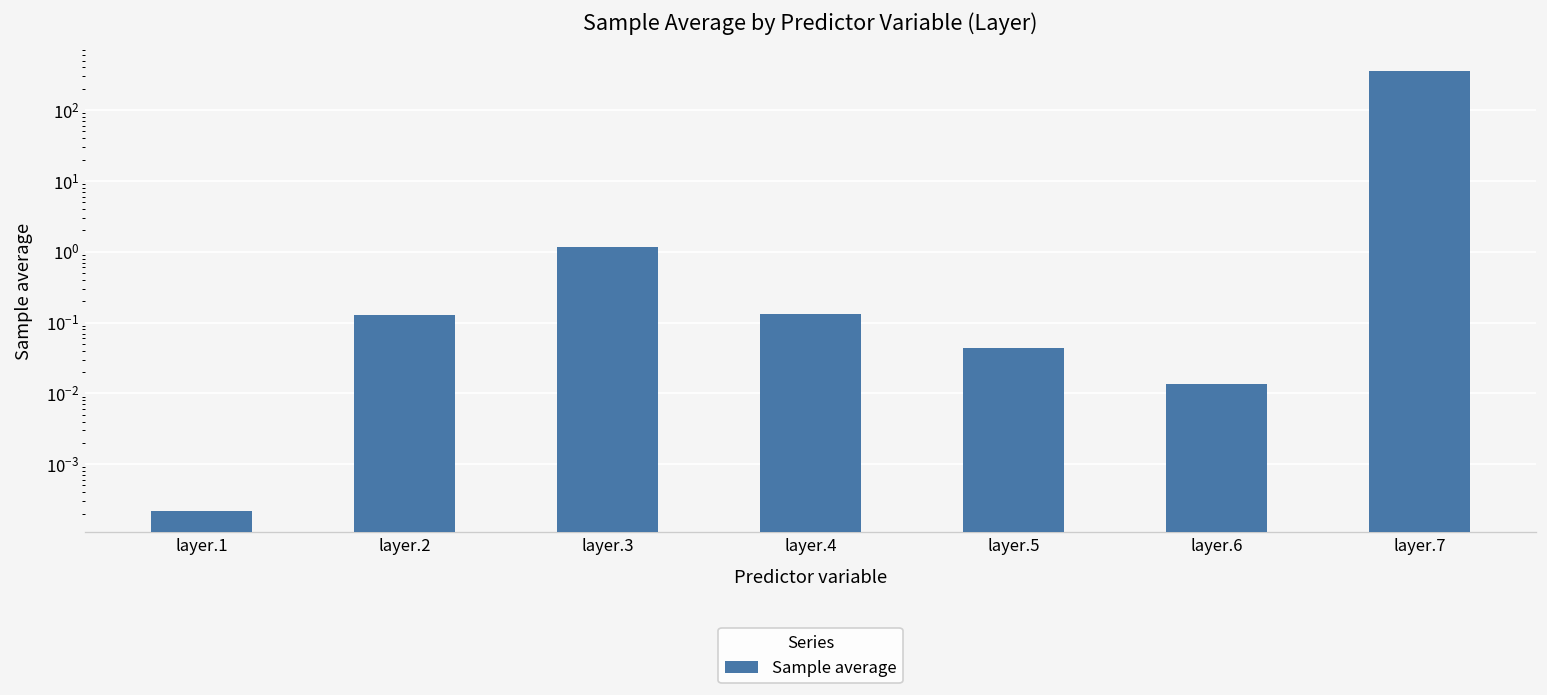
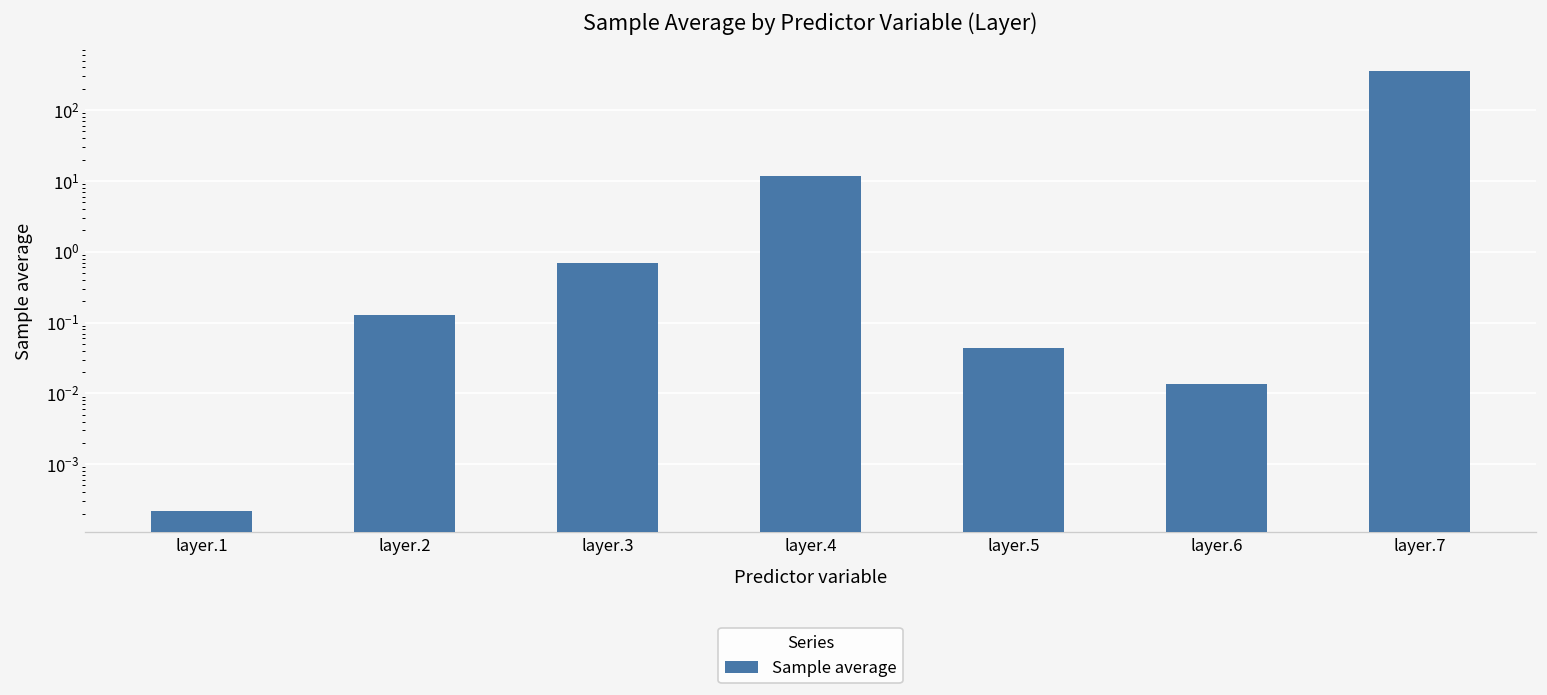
layer.3: 1.2 -> 0.7
layer.4: 0.13 -> 12
